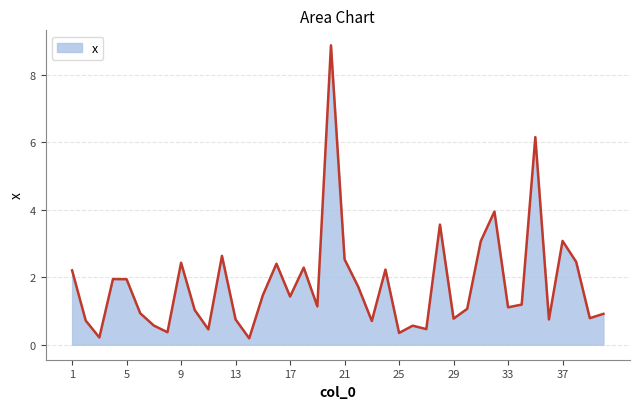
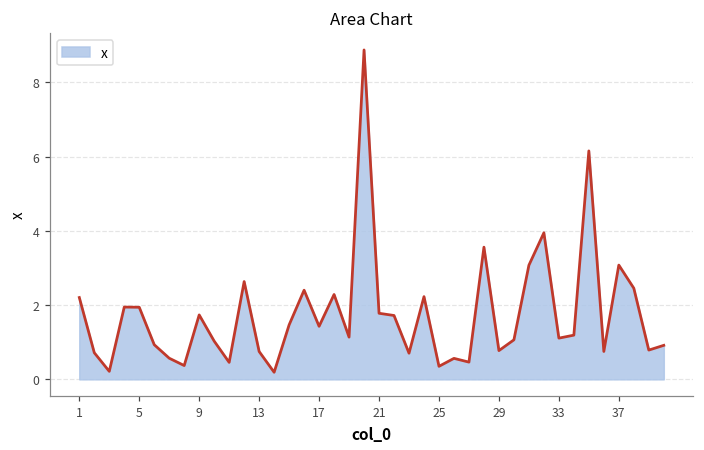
9: 2.4 -> 1.7
21: 2.5 -> 1.8
